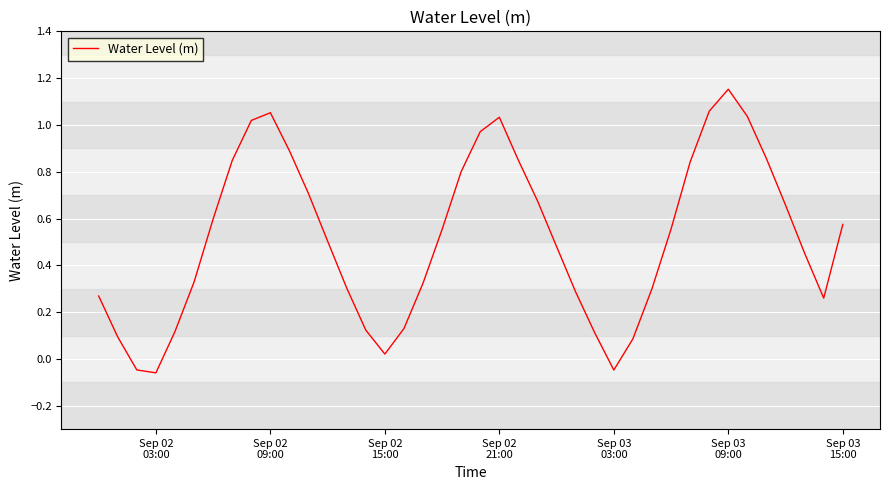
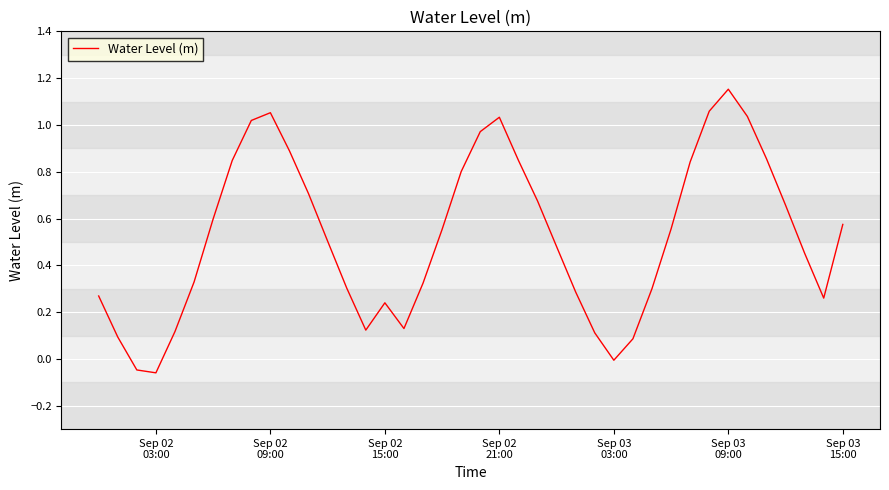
Sep 02 15:00: 0.02 -> 0.24
Sep 03 03:00: -0.05 -> -0.01
